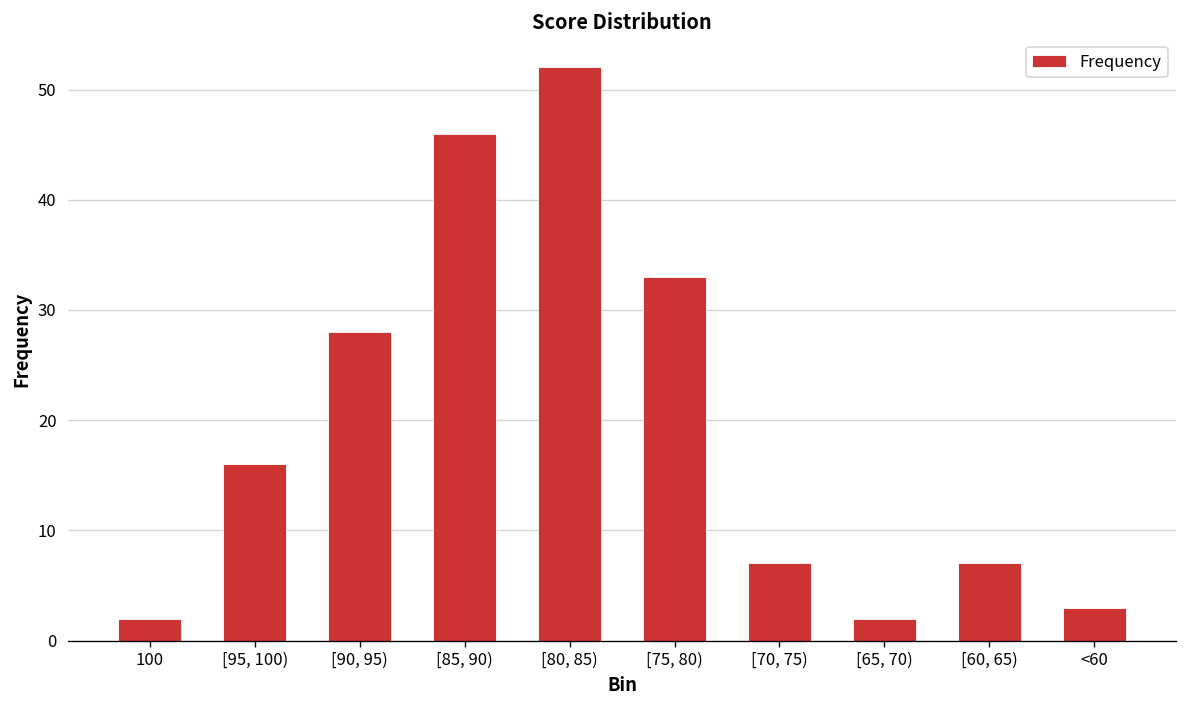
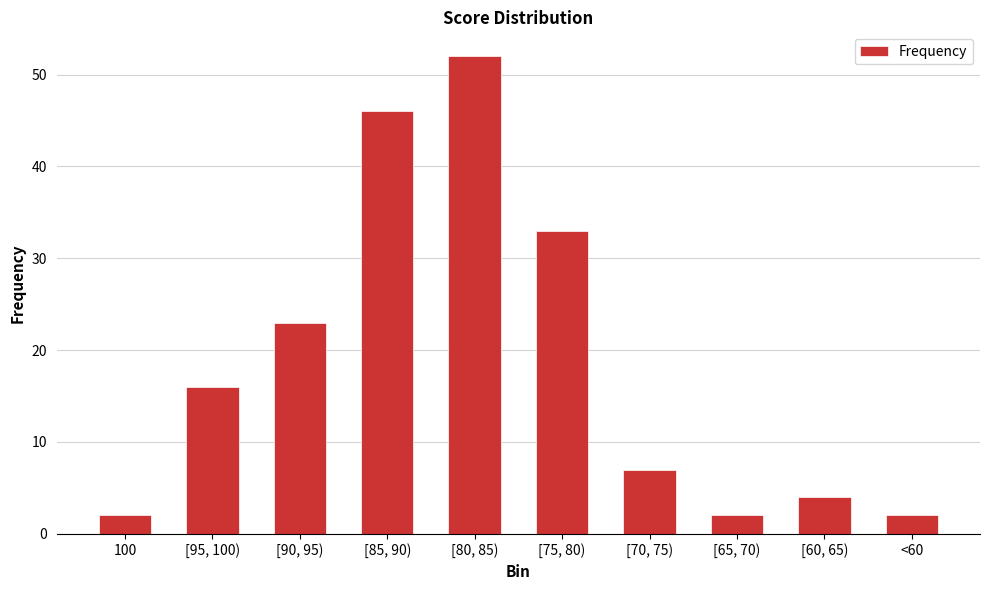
[90, 95): 28 -> 23
[60, 65): 7 -> 4
<60: 3 -> 2
